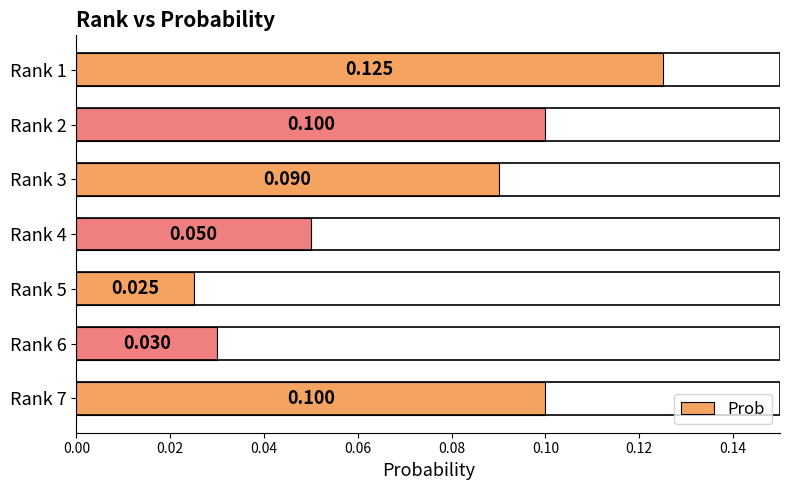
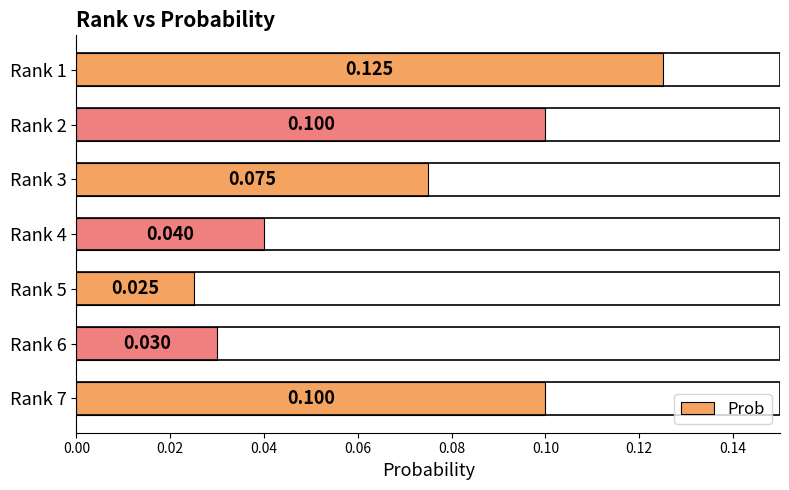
Rank 3: 0.090 -> 0.075
Rank 4: 0.050 -> 0.040
